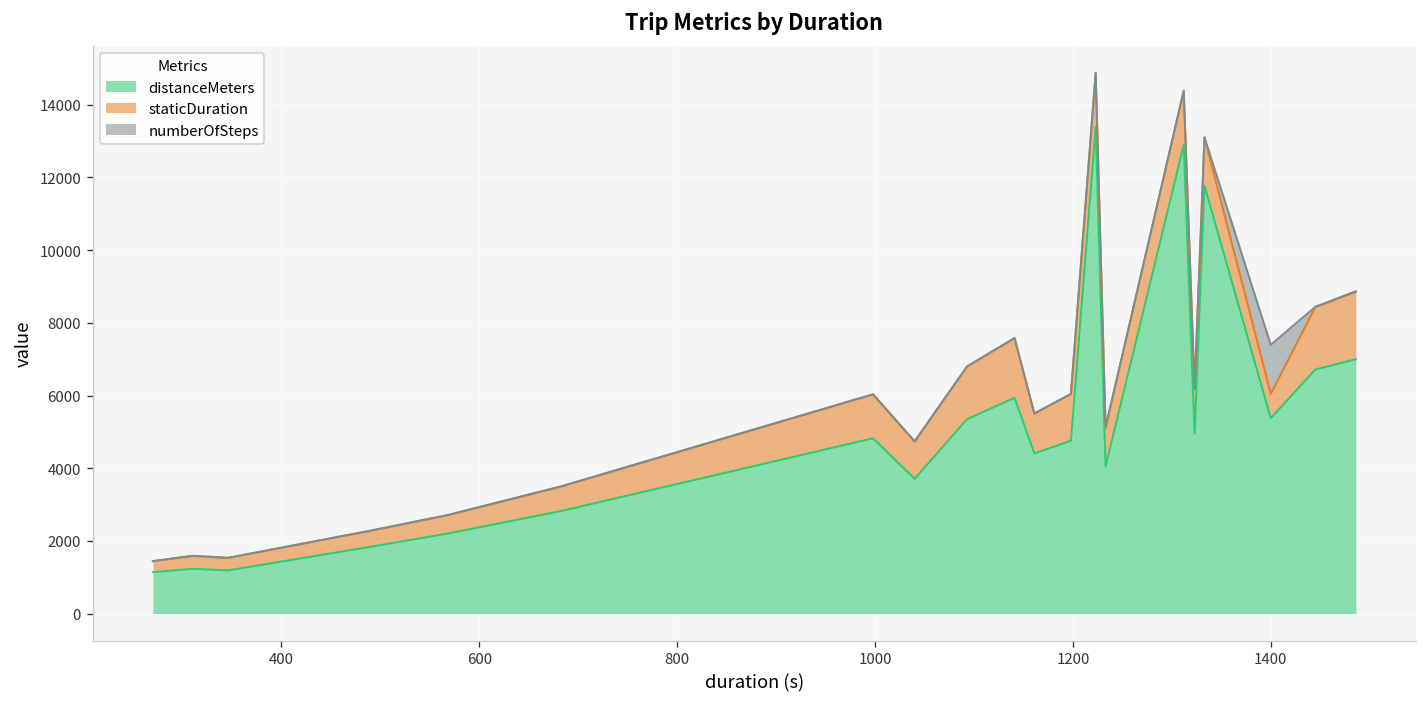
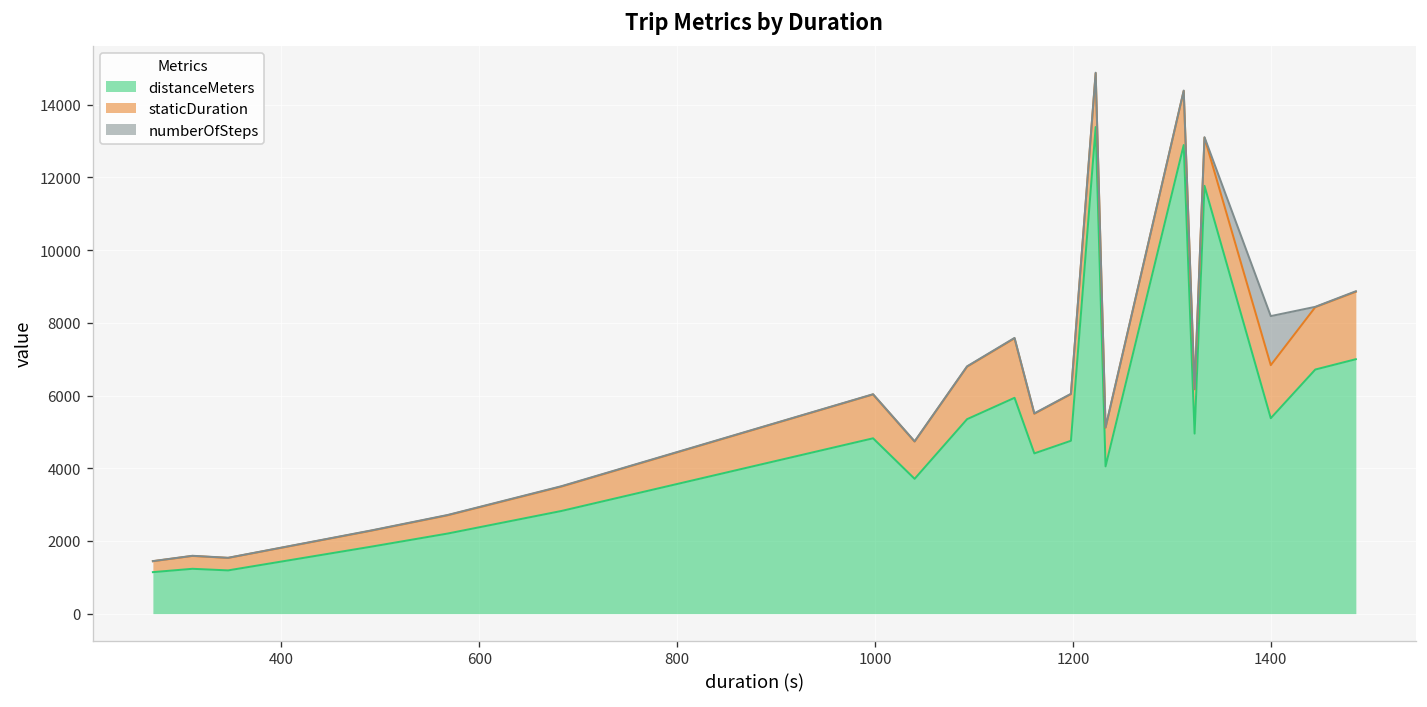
staticDuration, 1400: 700 -> 1500
